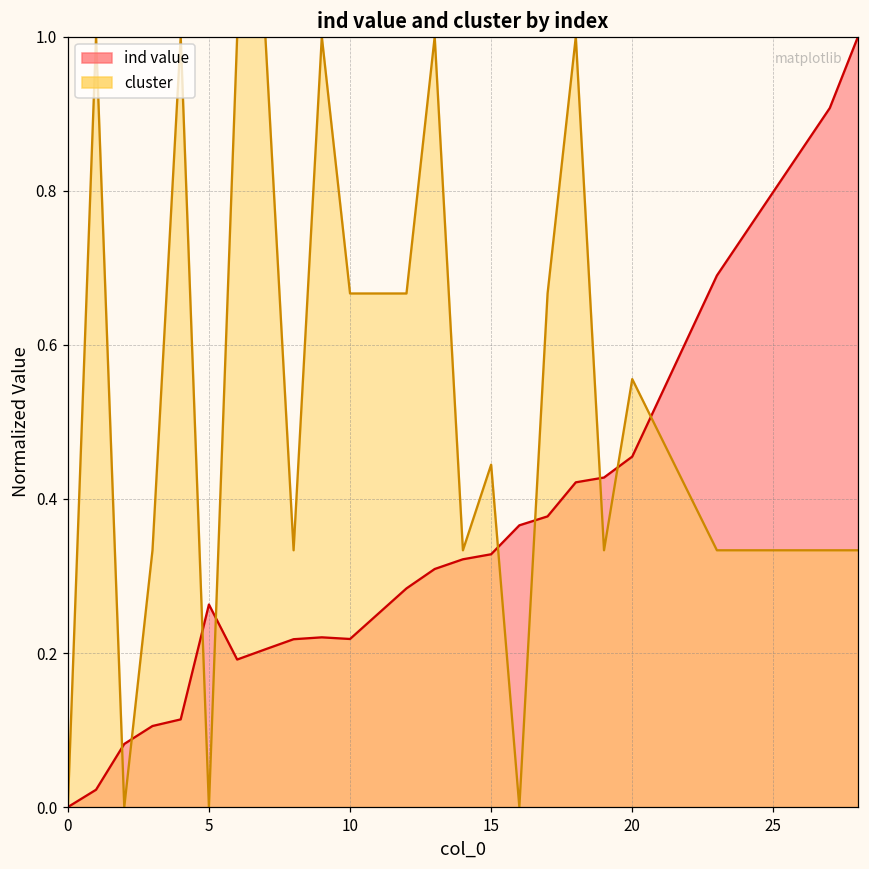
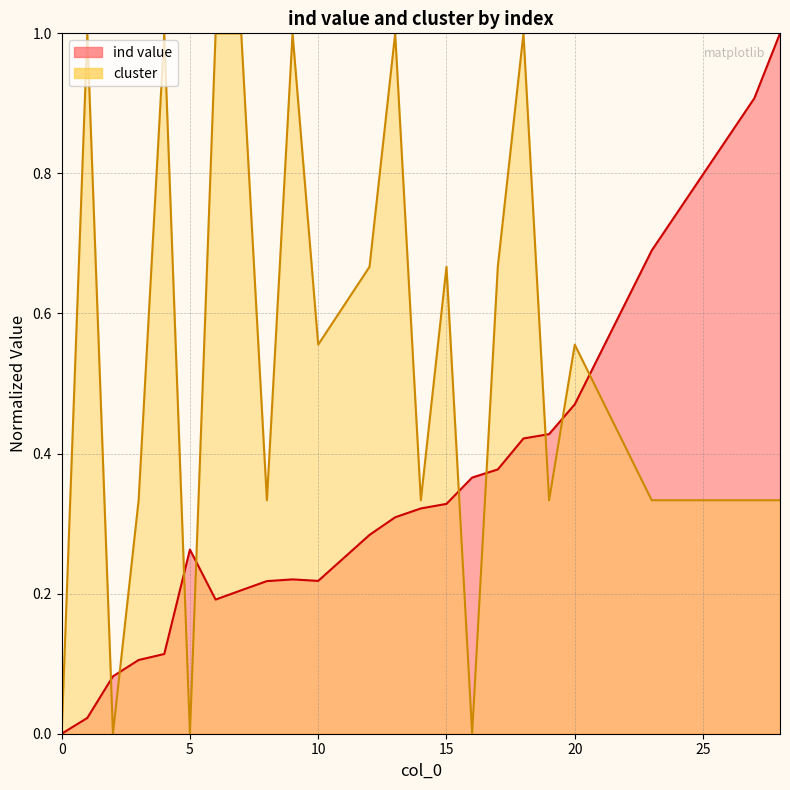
cluster, 10: 0.67 -> 0.56
cluster, 15: 0.44 -> 0.67
ind value, 20: 0.45 -> 0.47
